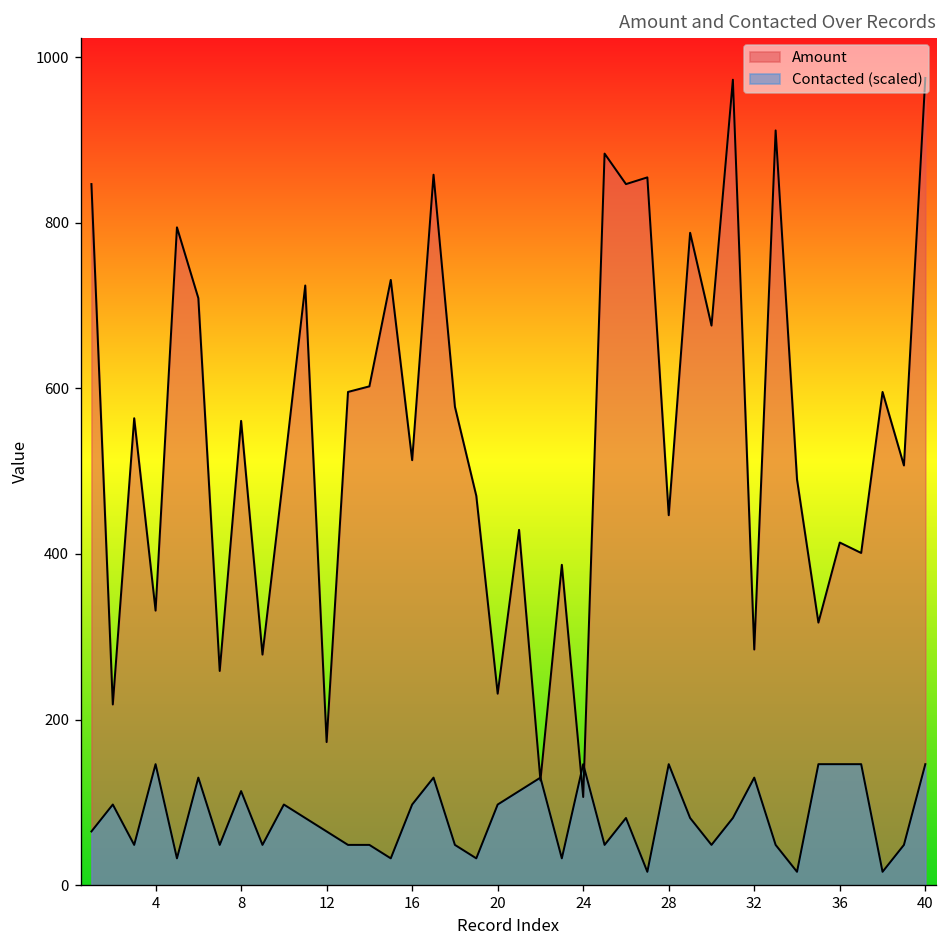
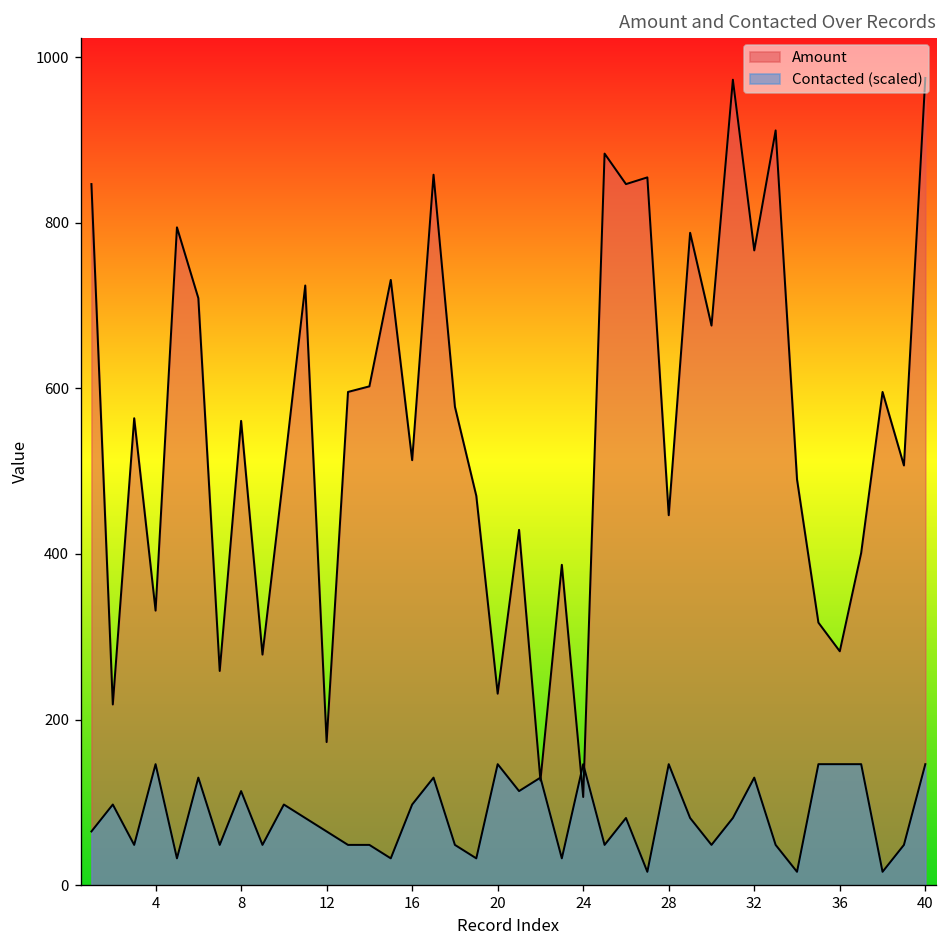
Contacted (scaled), 20: 100 -> 150
Amount, 32: 280 -> 770
Amount, 36: 410 -> 280
